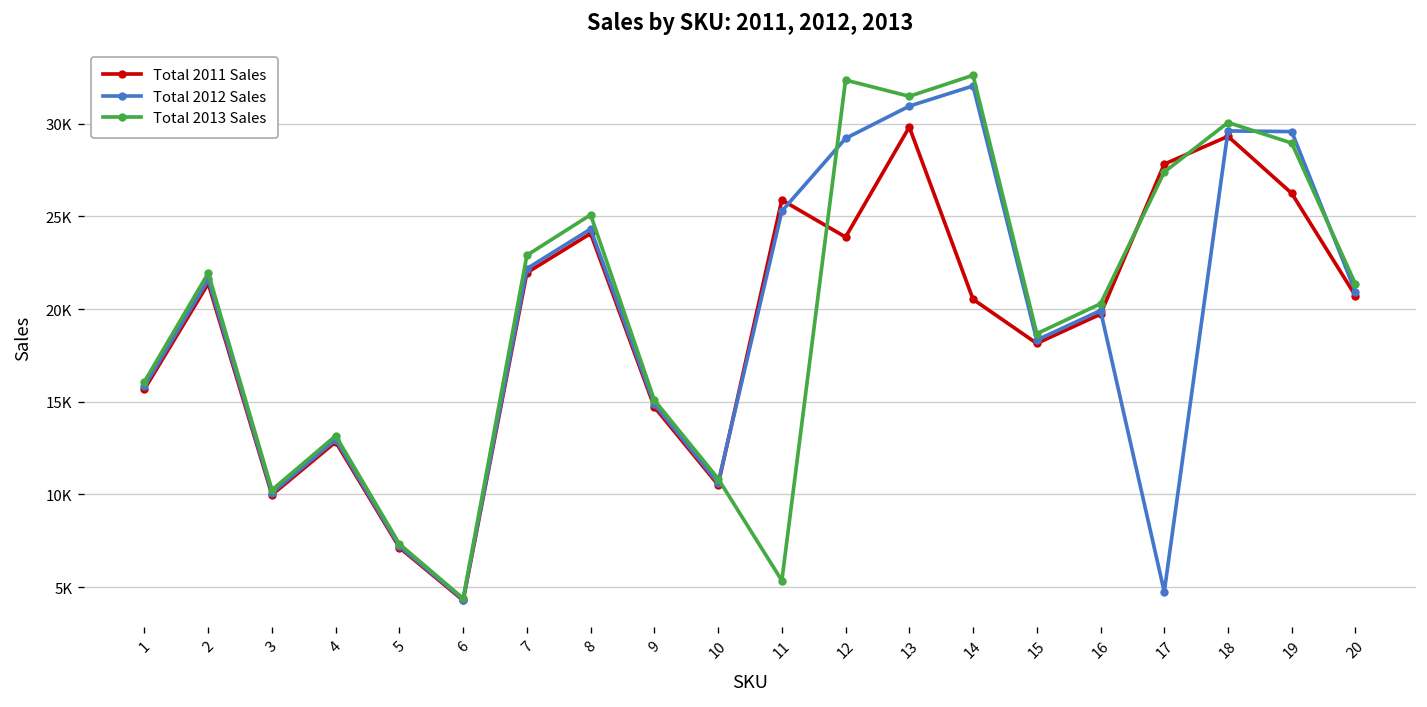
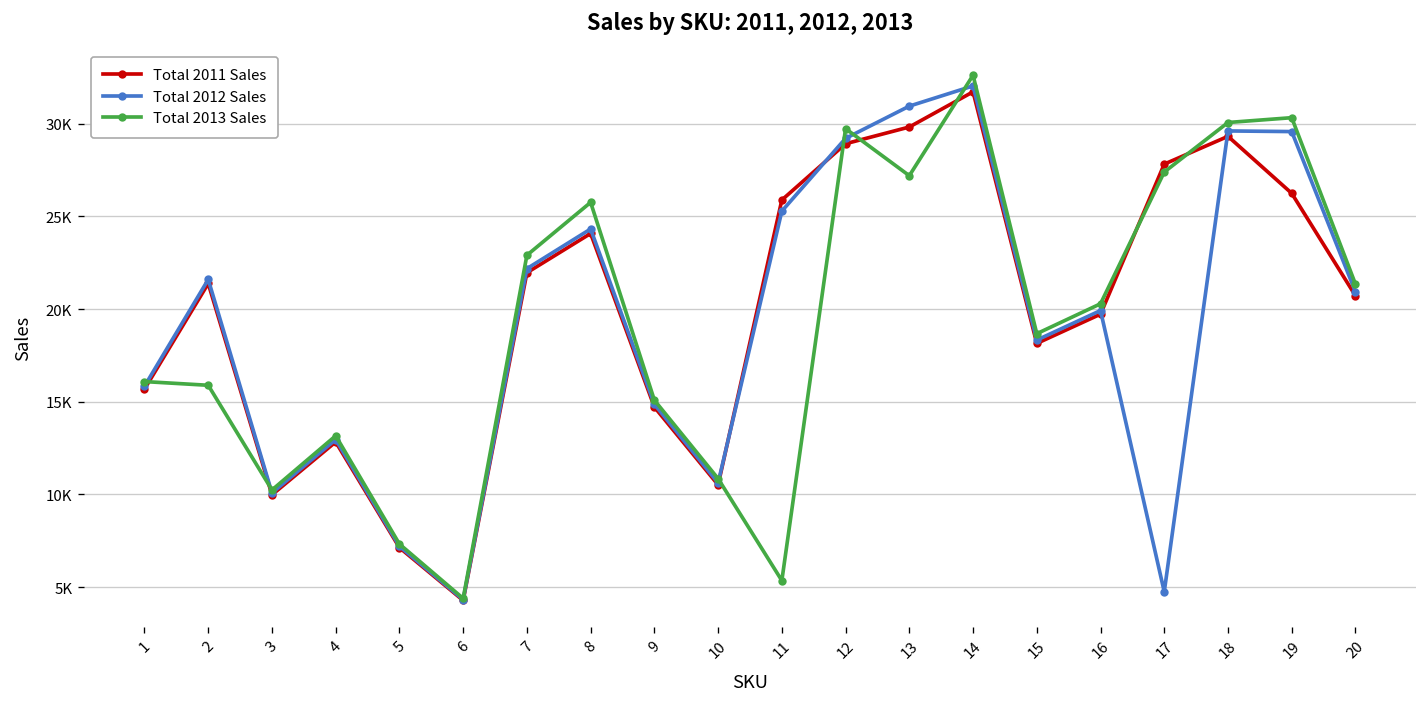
Total 2013 Sales, 2: 21900 -> 15900
Total 2013 Sales, 8: 25100 -> 25800
Total 2011 Sales, 12: 23900 -> 28900
Total 2013 Sales, 12: 32400 -> 29700
Total 2013 Sales, 13: 31500 -> 27200
Total 2011 Sales, 14: 20500 -> 31700
Total 2013 Sales, 19: 29000 -> 30300
